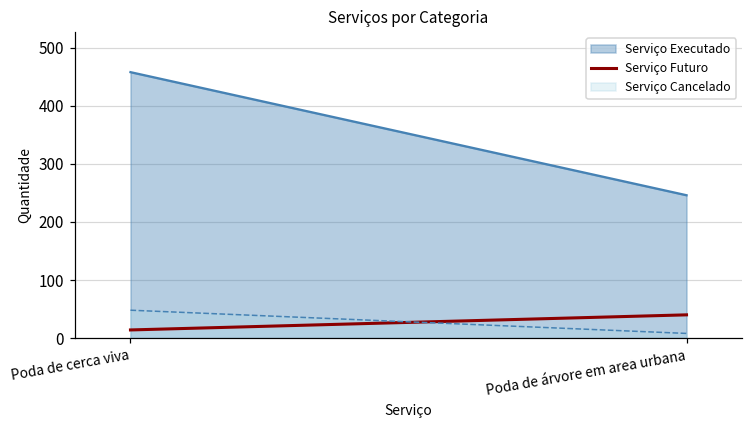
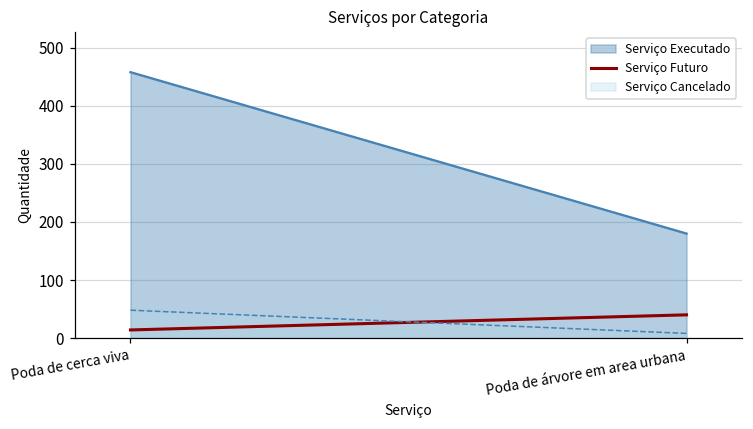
Serviço Executado, Poda de árvore em area urbana: 250 -> 180
